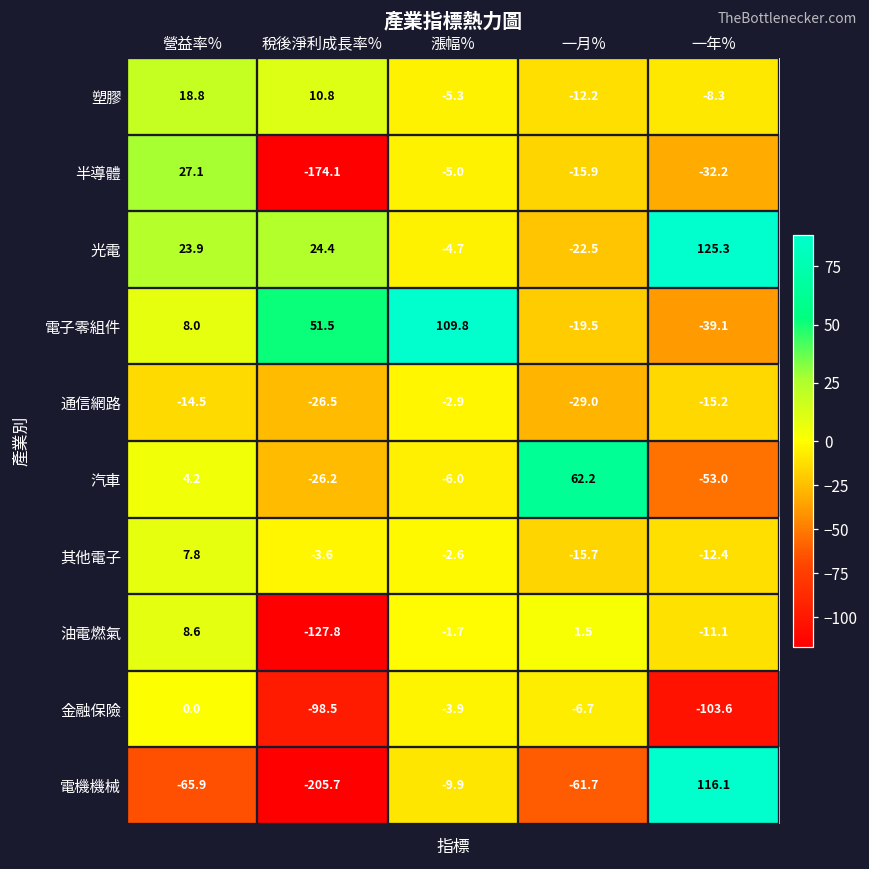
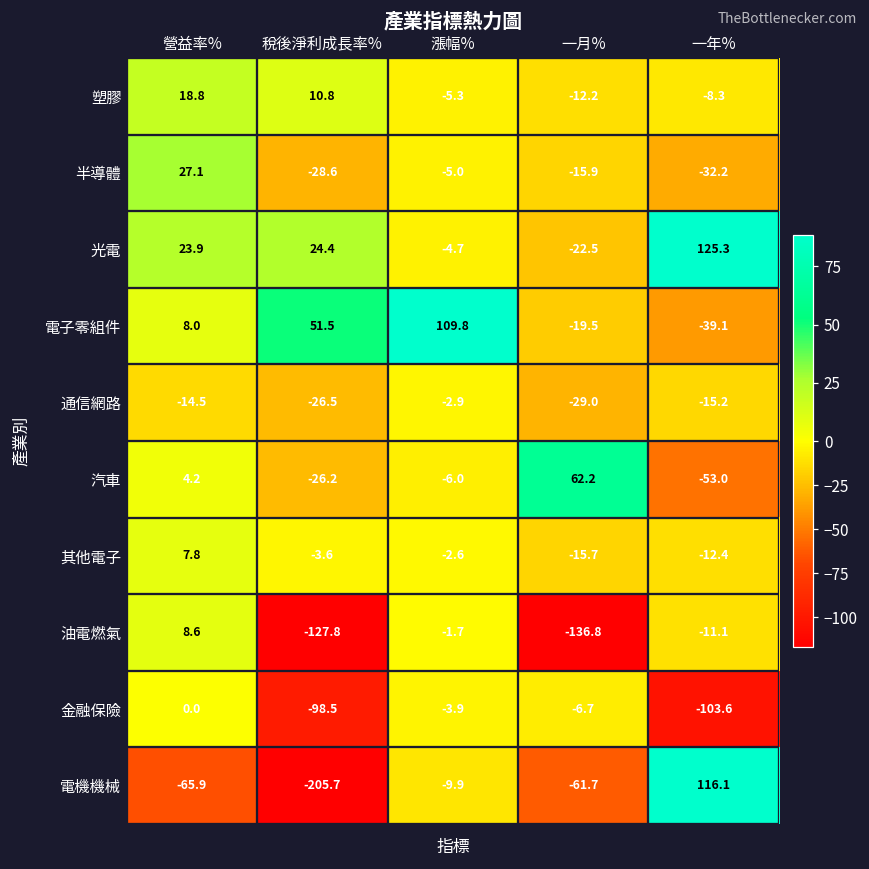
半導體, 稅後淨利成長率%: -174.1 -> -28.6
油電燃氣, 一月%: 1.5 -> -136.8
